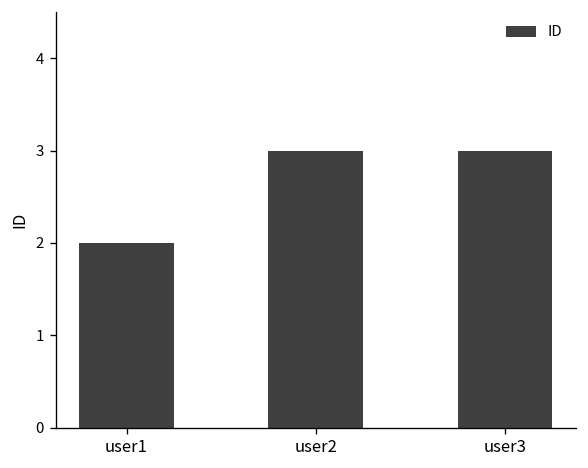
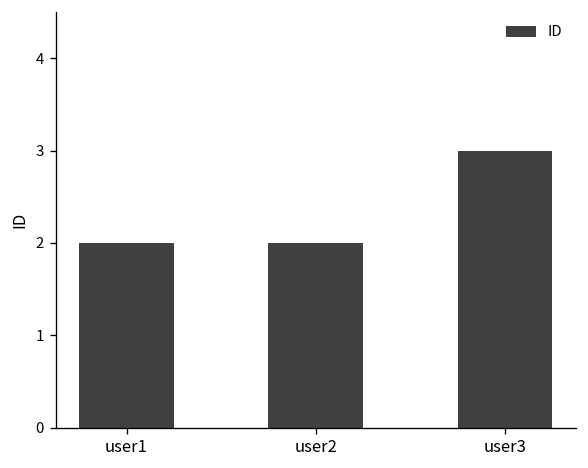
user2: 3 -> 2
